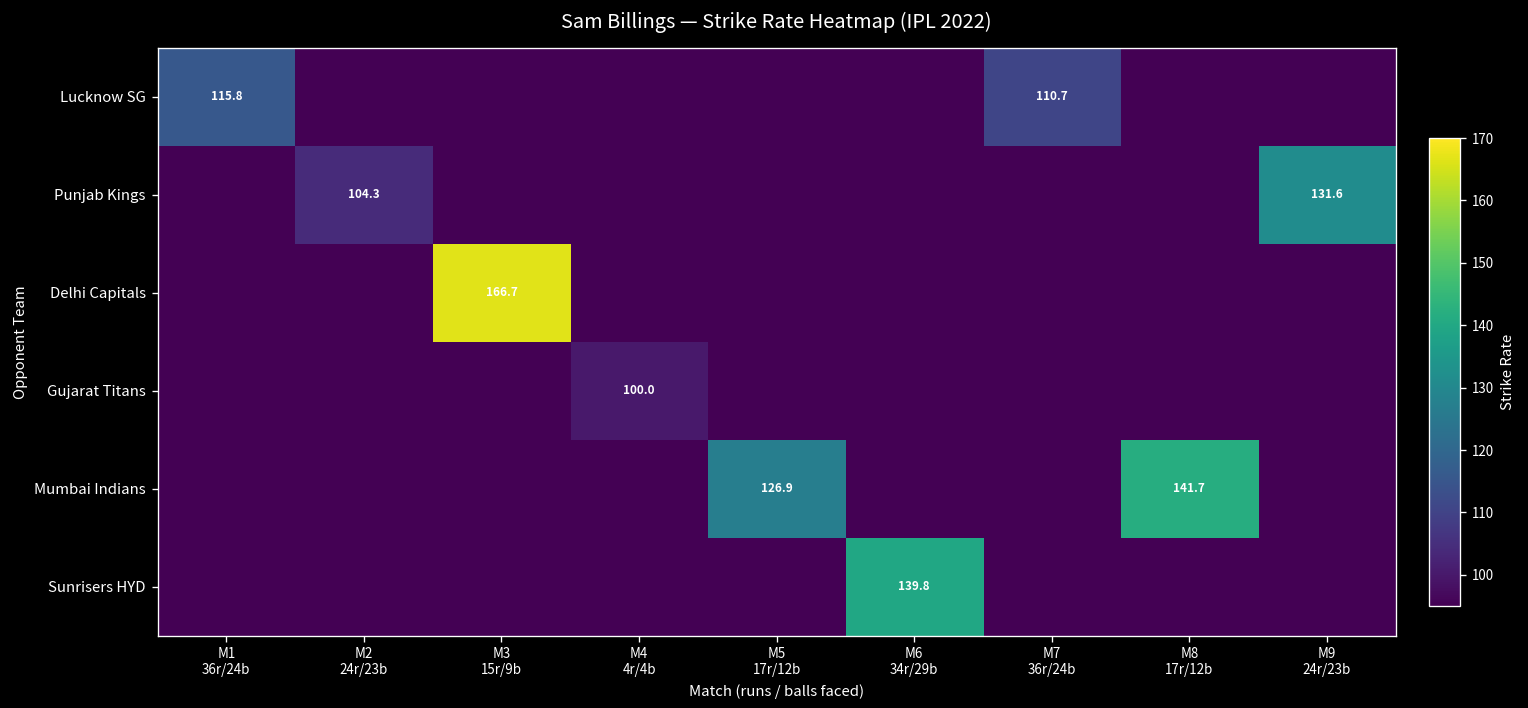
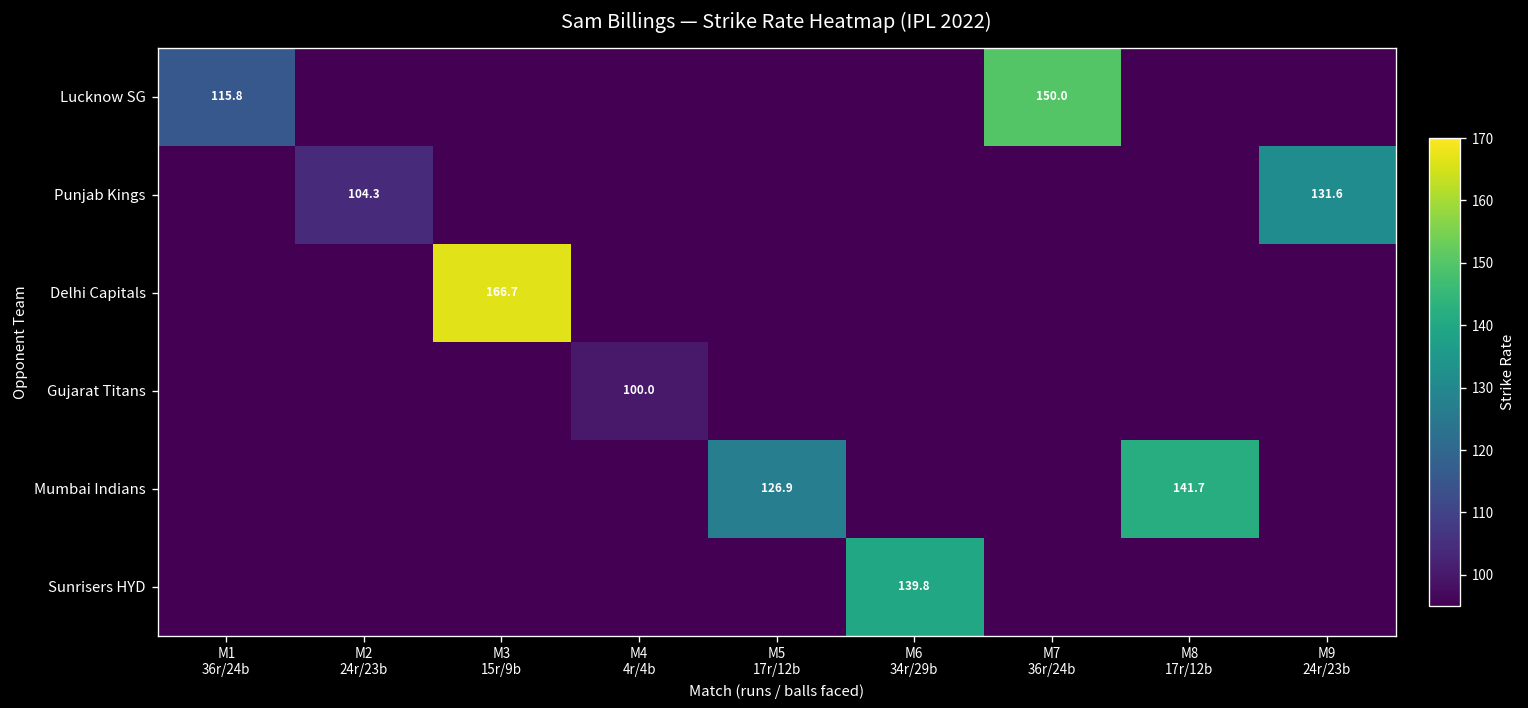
Lucknow SG, M7 36r/24b: 110.7 -> 150.0
